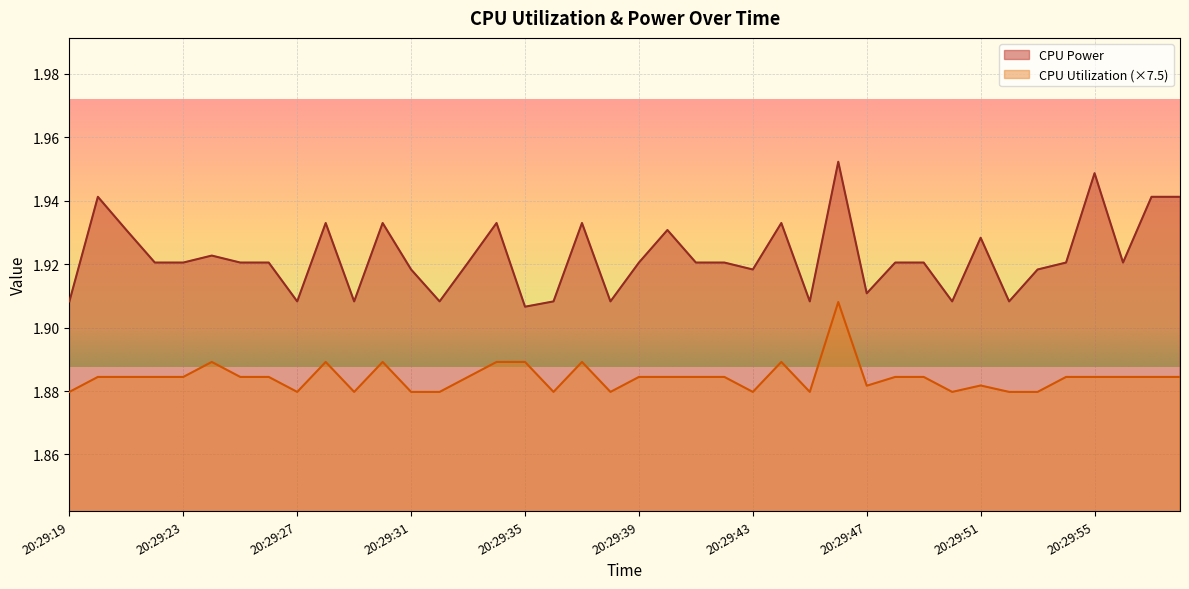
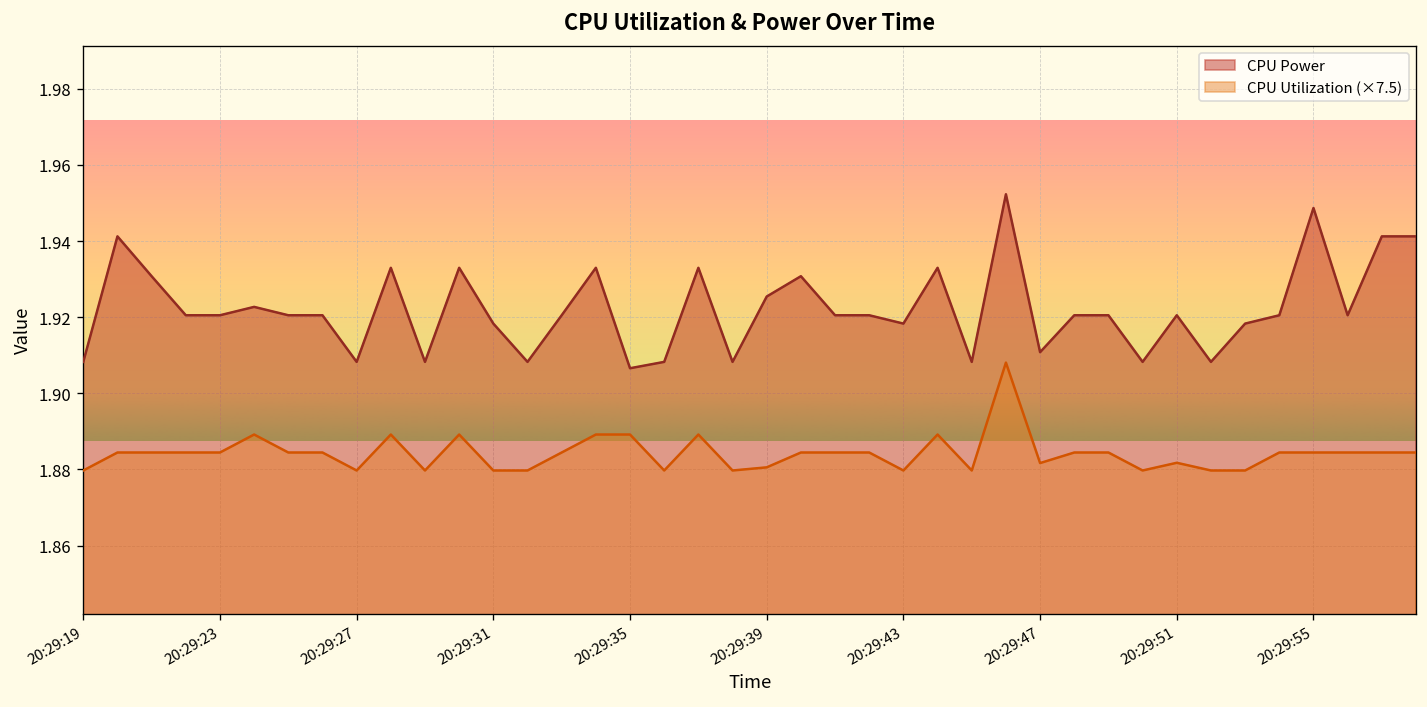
CPU Power, 20:29:39: 1.921 -> 1.925
CPU Utilization (×7.5), 20:29:39: 1.884 -> 1.881
CPU Power, 20:29:51: 1.928 -> 1.921
